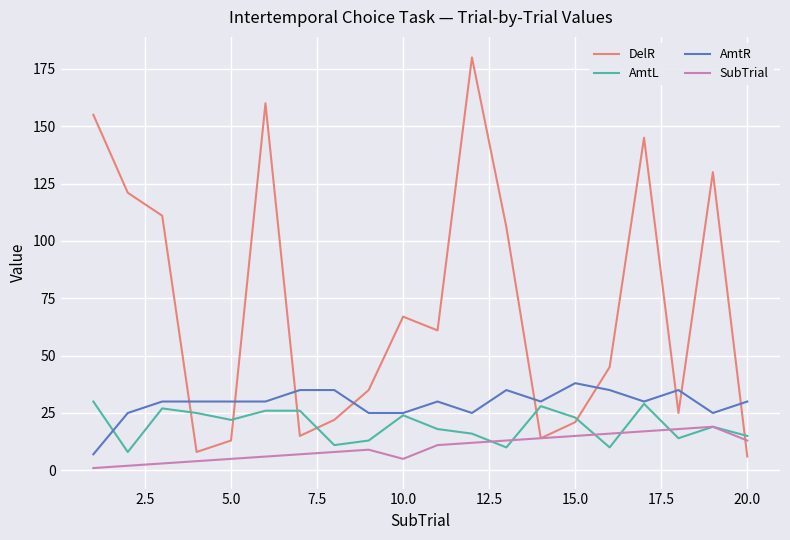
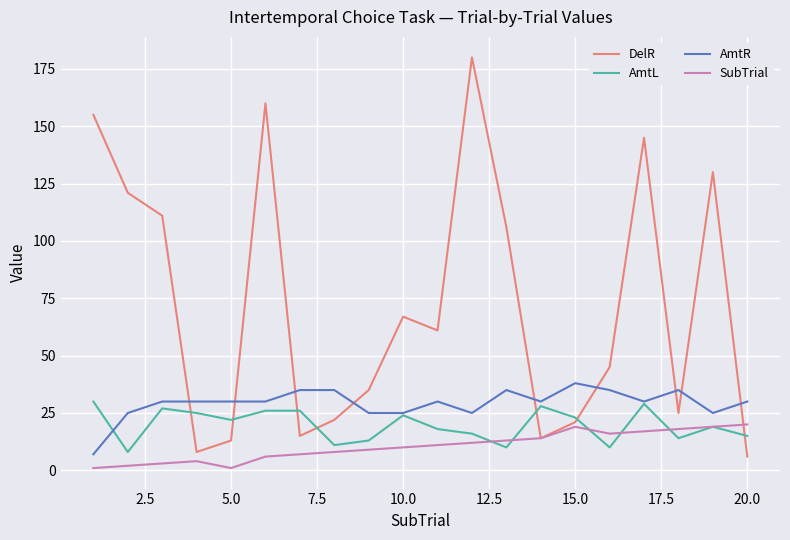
SubTrial, 5.0: 5 -> 1
SubTrial, 10.0: 5 -> 10
SubTrial, 15.0: 15 -> 19
SubTrial, 20.0: 13 -> 20
